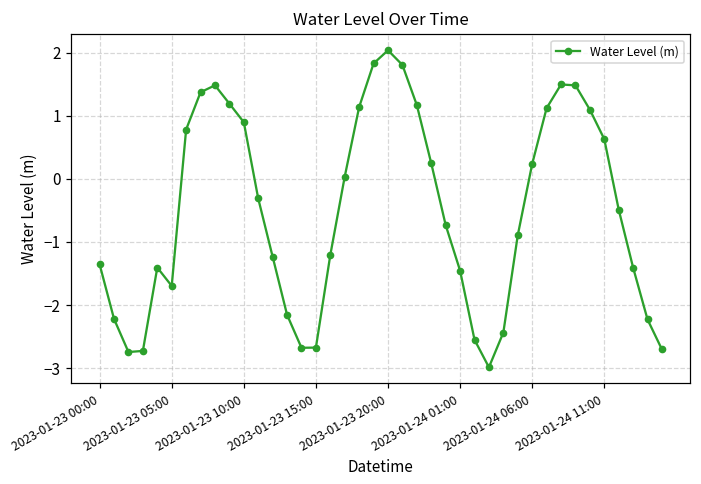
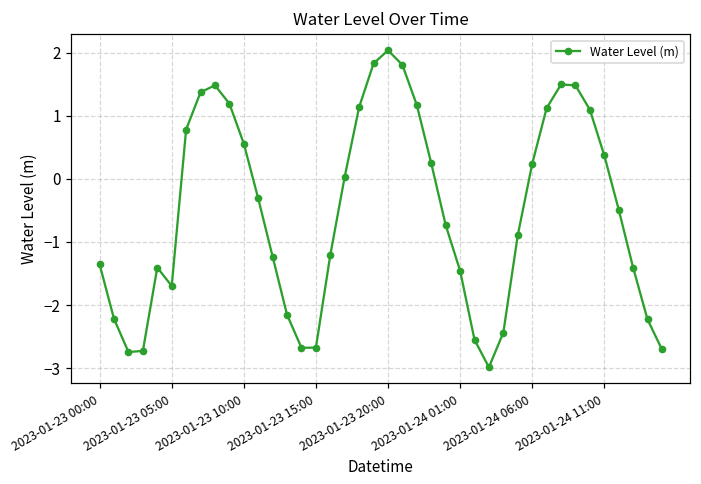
2023-01-23 10:00: 0.9 -> 0.6
2023-01-24 11:00: 0.6 -> 0.4
